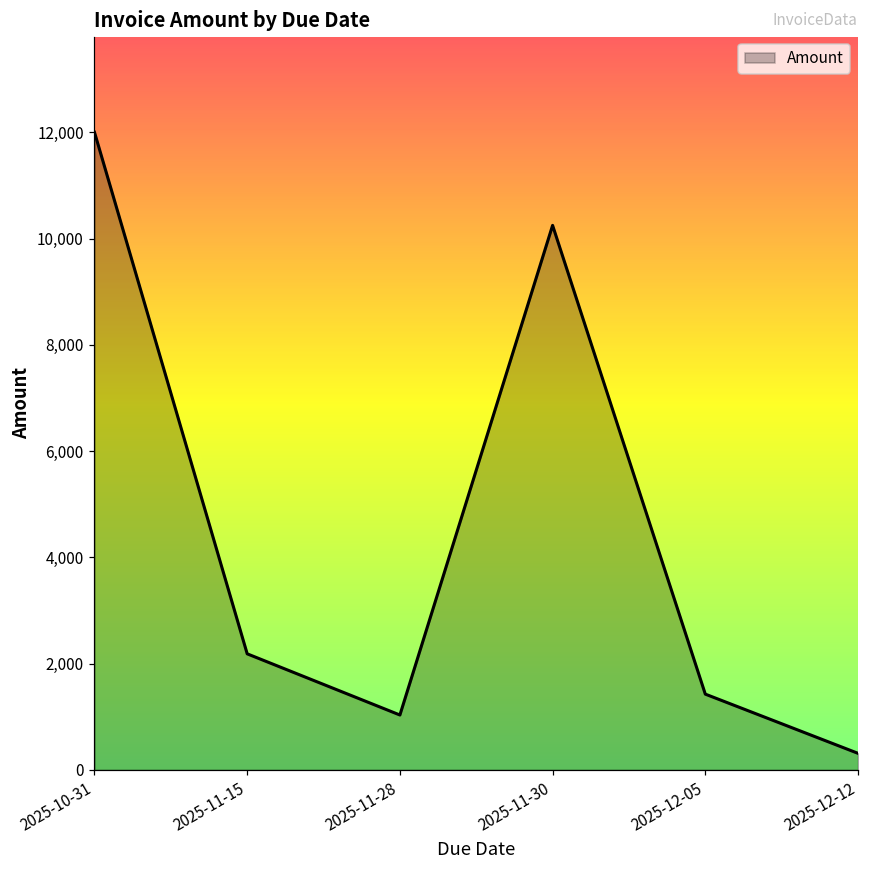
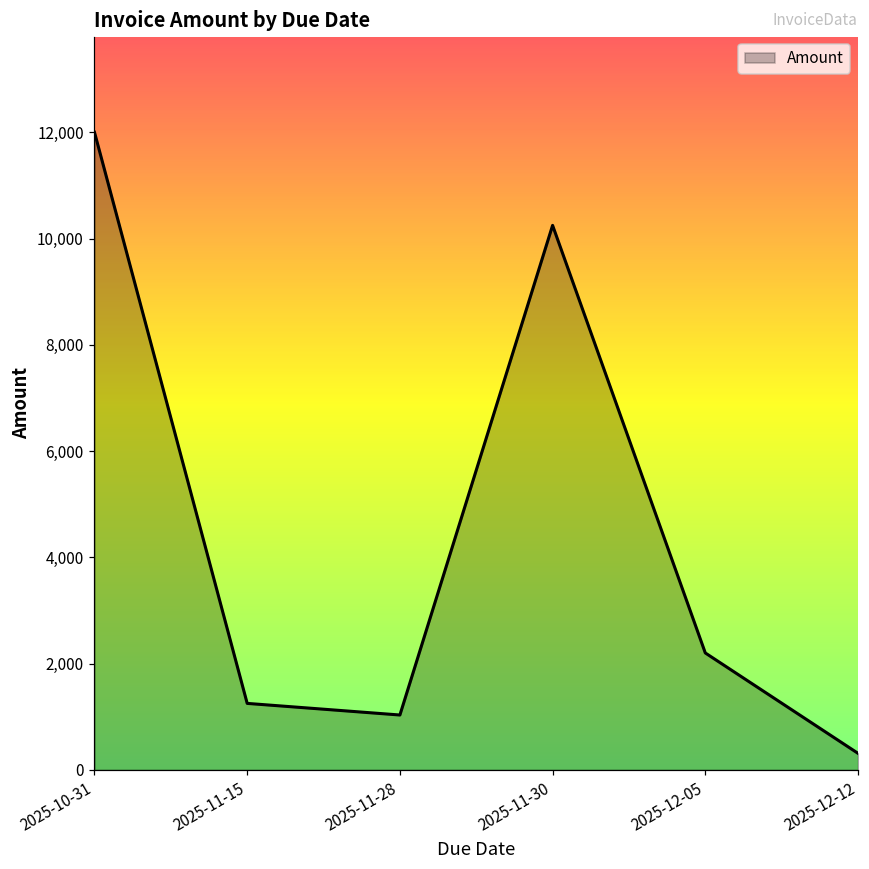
2025-11-15: 2,200 -> 1,300
2025-12-05: 1,400 -> 2,200
